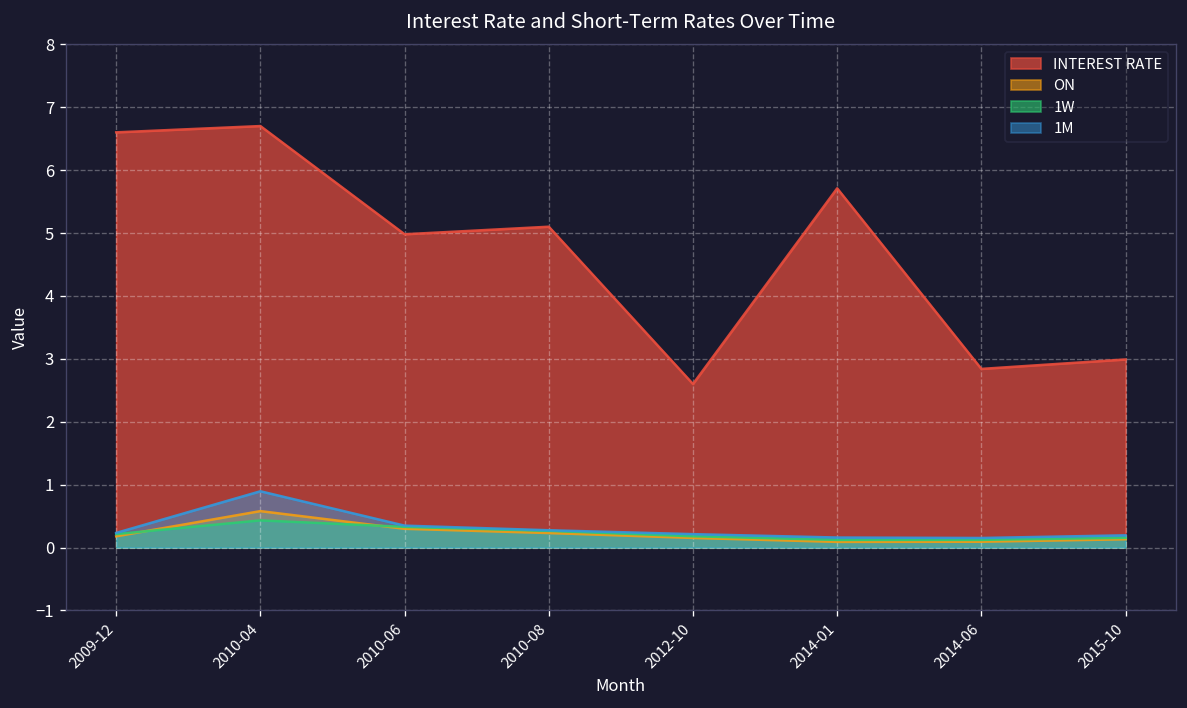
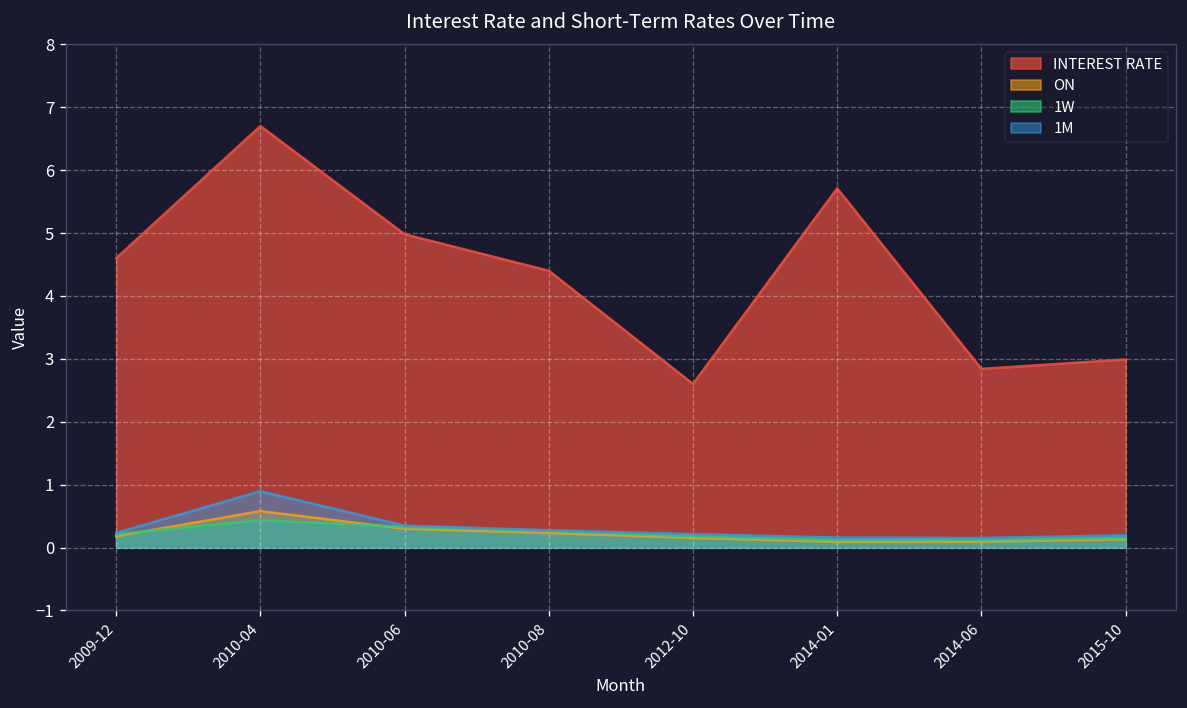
INTEREST RATE, 2009-12: 6.6 -> 4.6
INTEREST RATE, 2010-08: 5.1 -> 4.4
